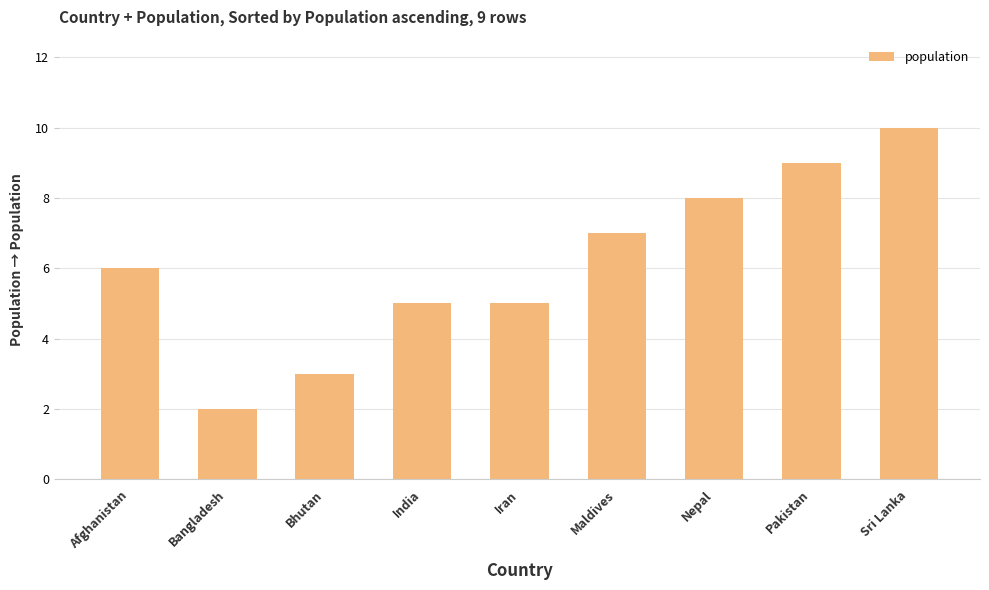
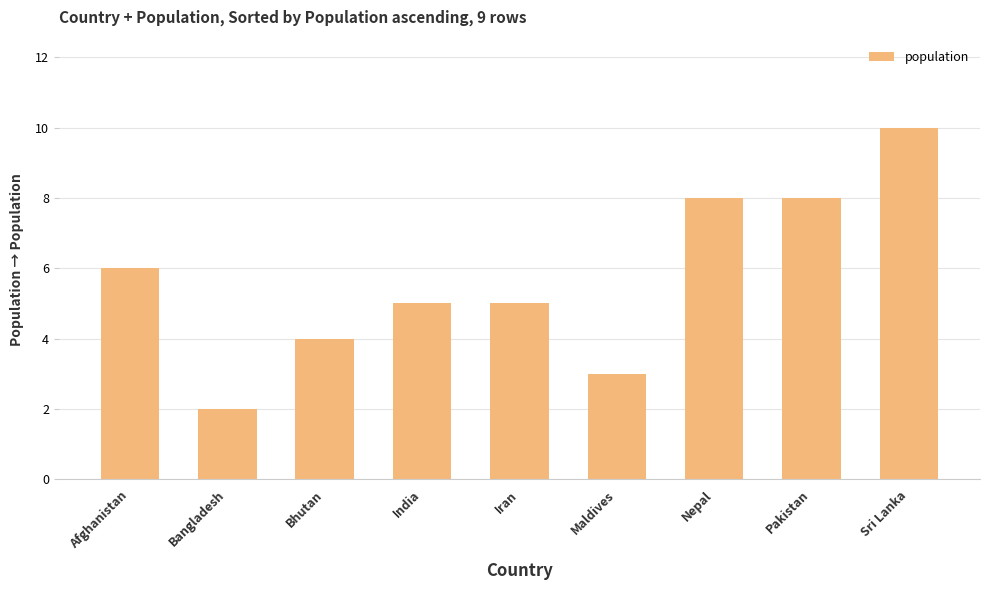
Bhutan: 3 -> 4
Maldives: 7 -> 3
Pakistan: 9 -> 8
